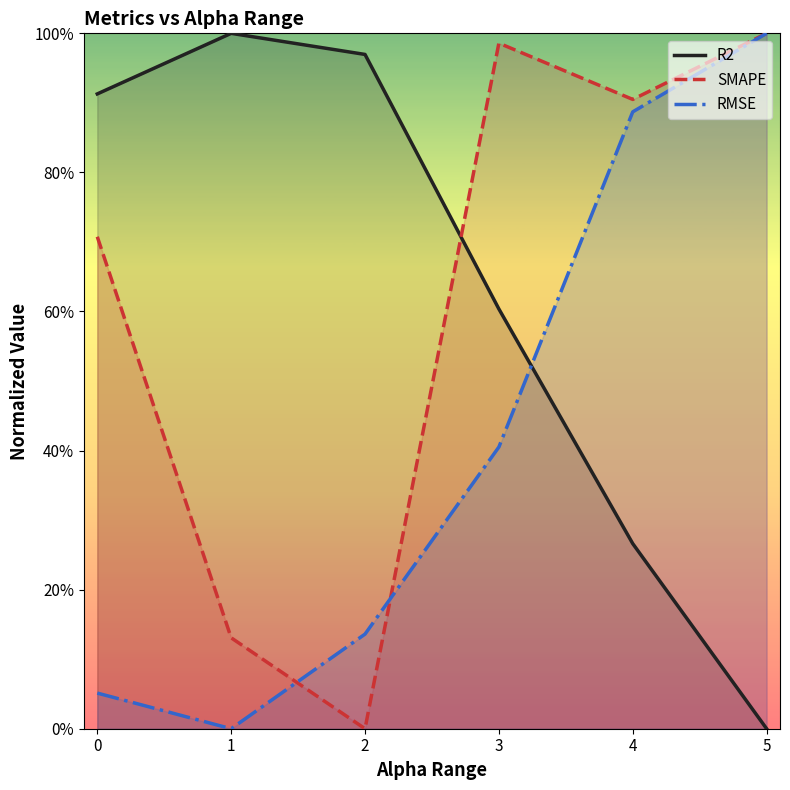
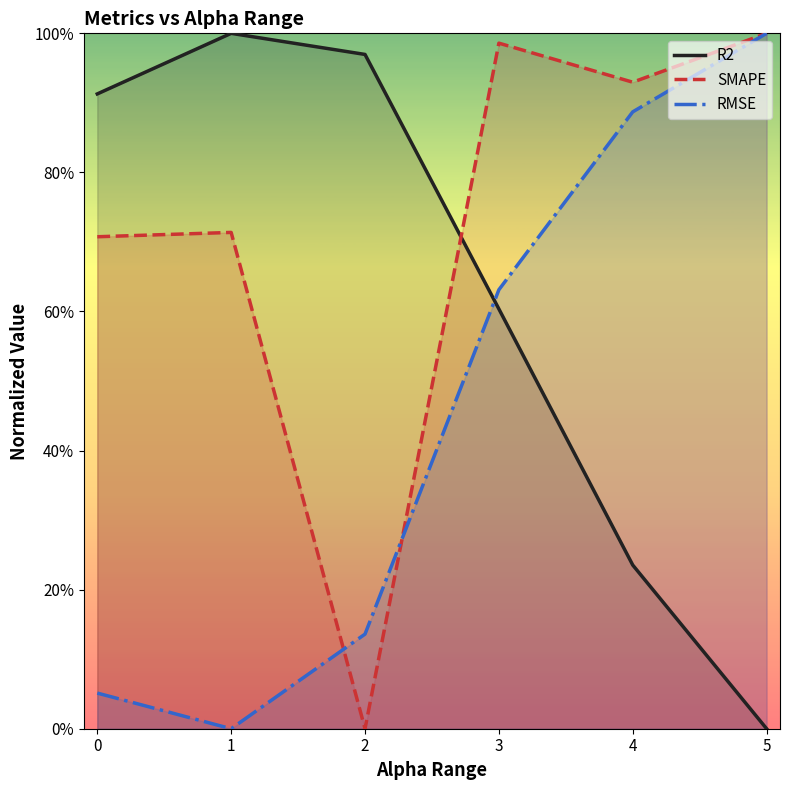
SMAPE, 1: 13% -> 71%
RMSE, 3: 41% -> 63%
R2, 4: 27% -> 24%
SMAPE, 4: 90% -> 93%
